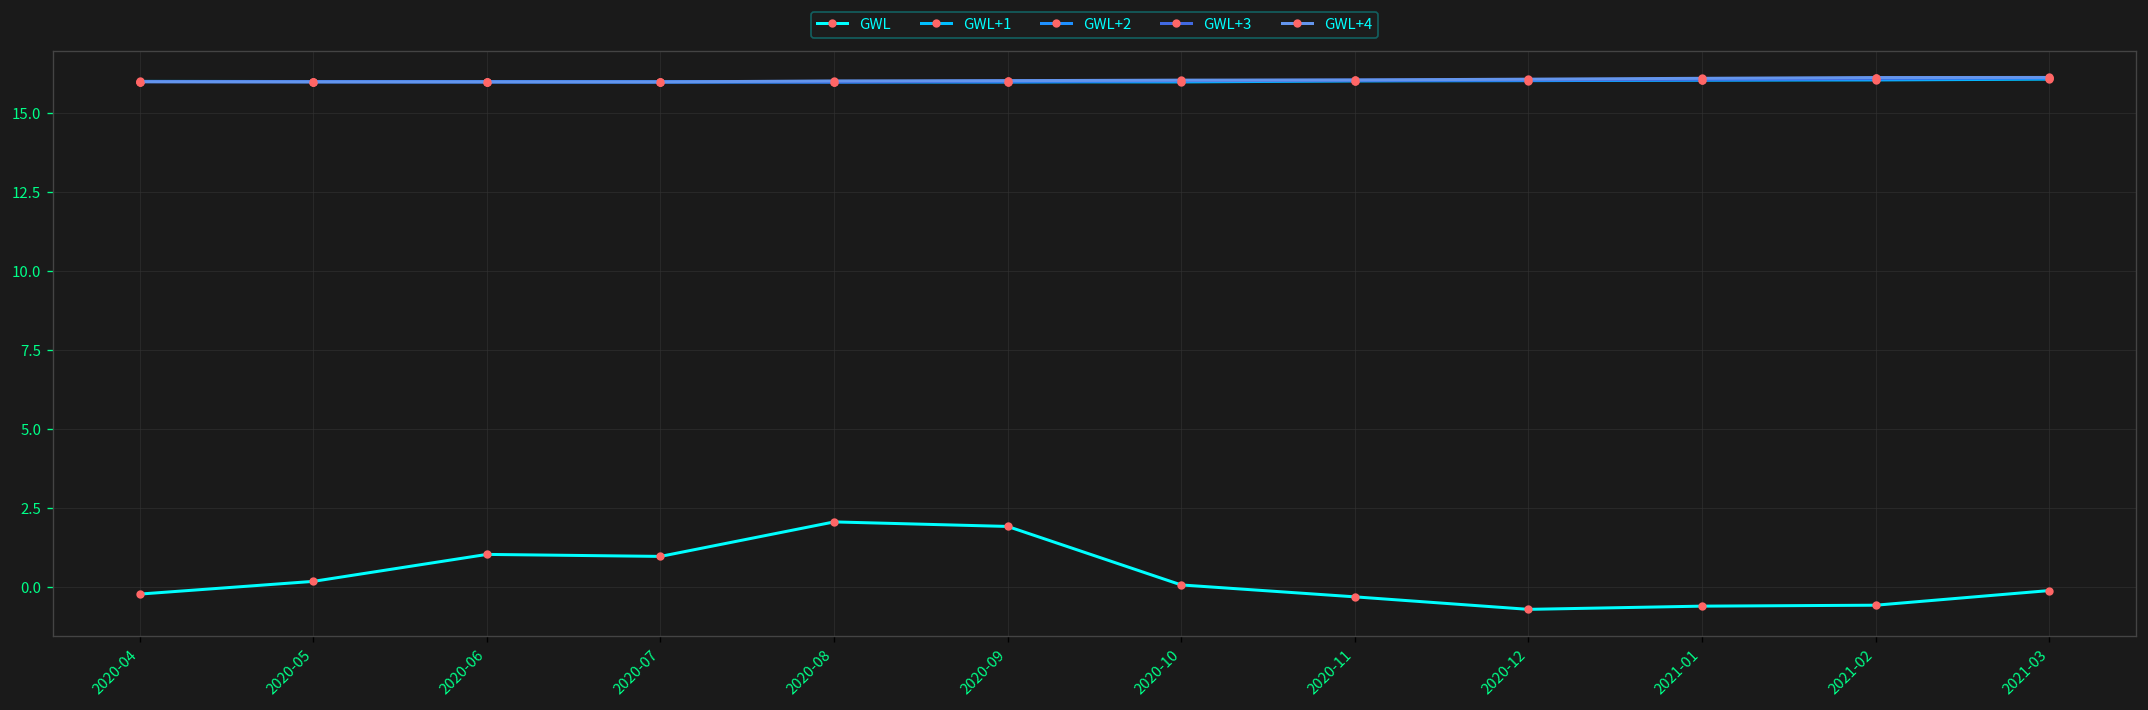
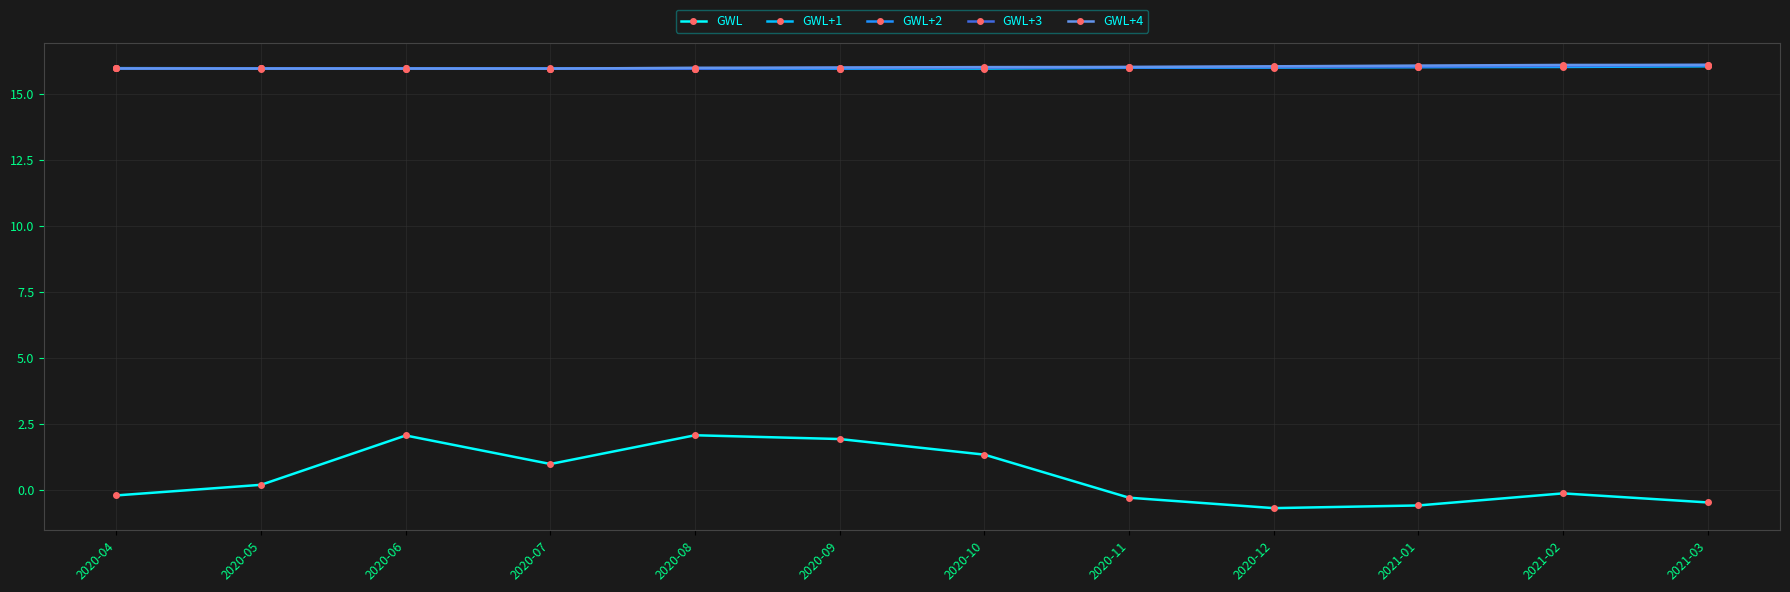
GWL, 2020-06: 1.0 -> 2.1
GWL, 2020-10: 0.1 -> 1.3
GWL, 2021-02: -0.6 -> -0.1
GWL, 2021-03: -0.1 -> -0.5
